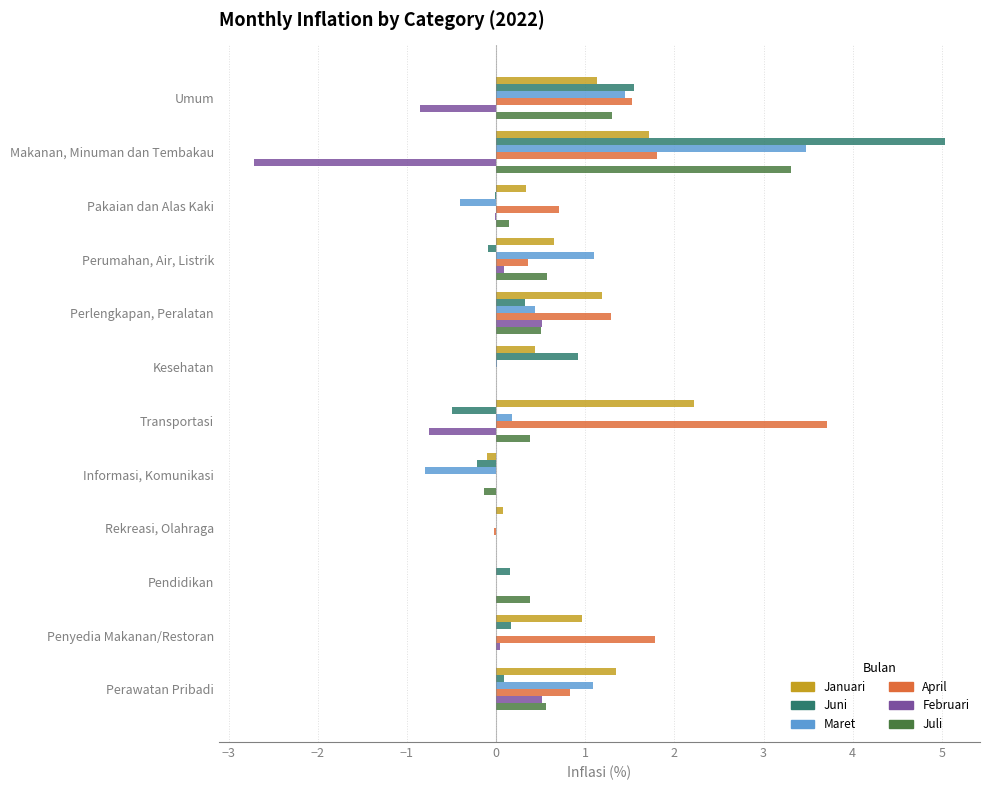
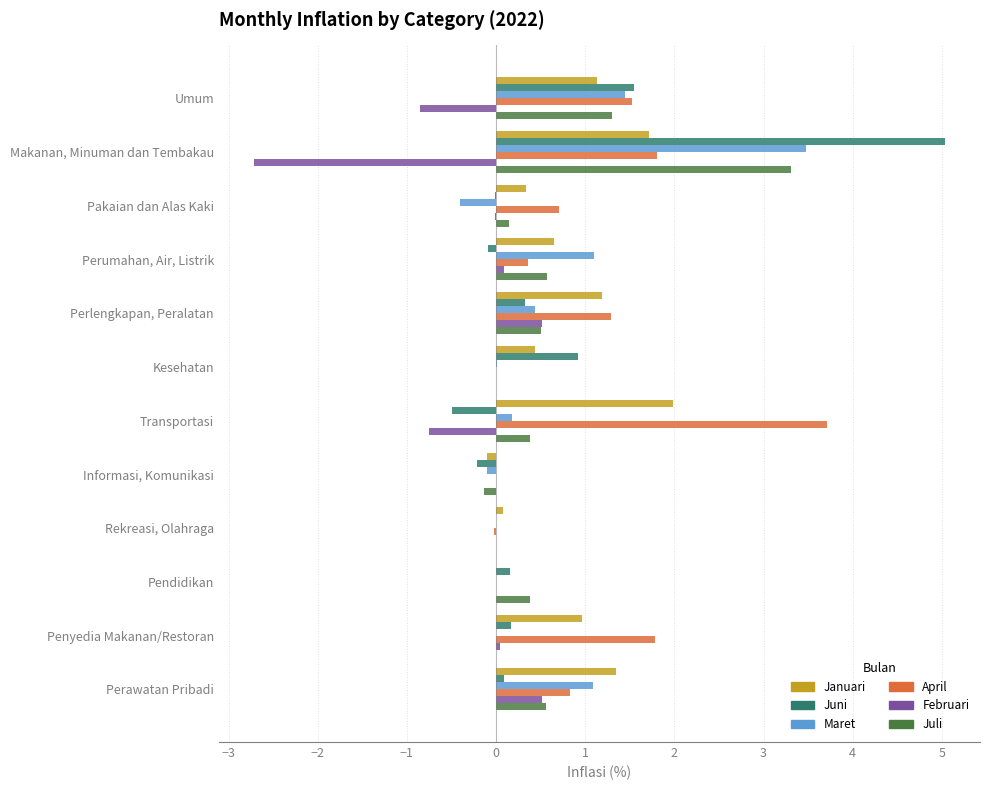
Januari, Transportasi: 2.2 -> 2.0
Maret, Informasi, Komunikasi: -0.8 -> -0.1
